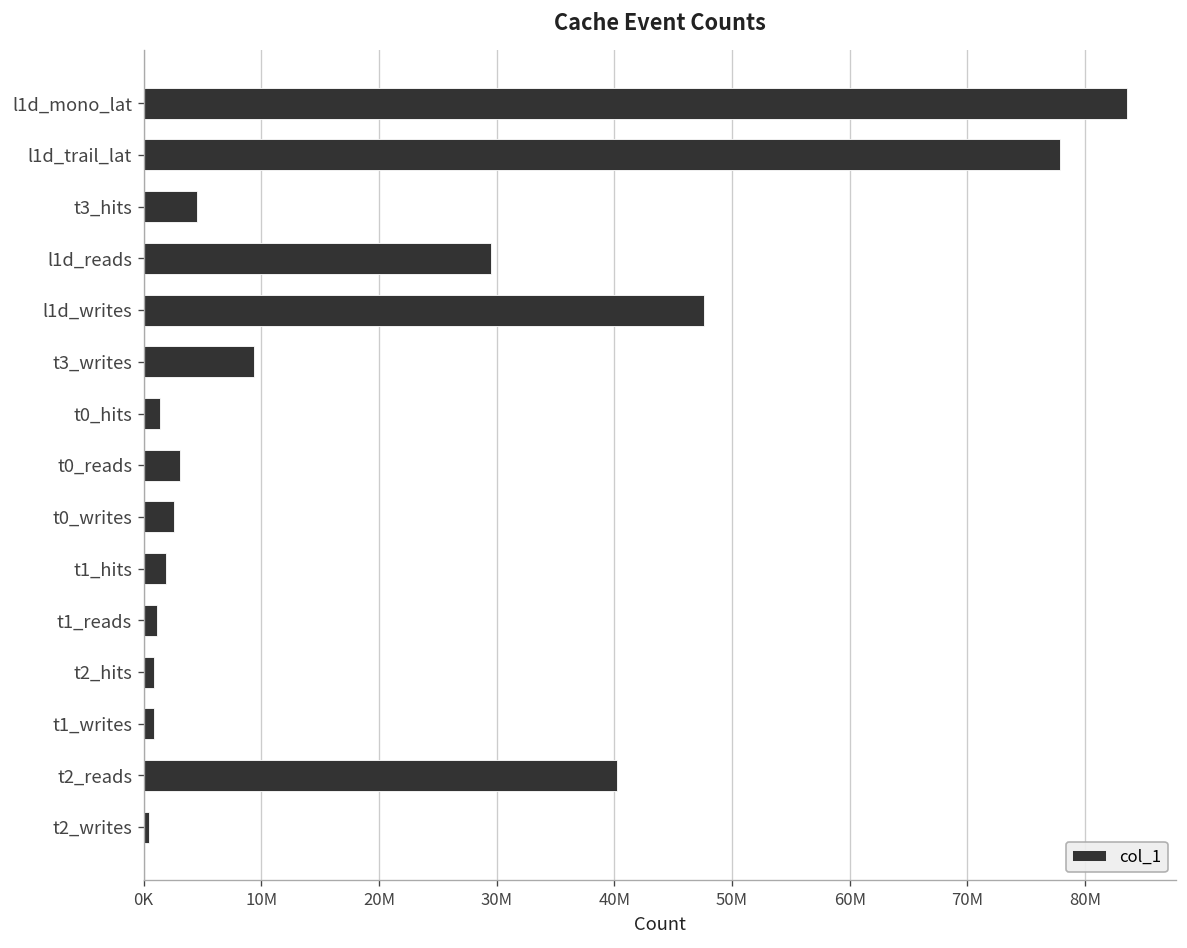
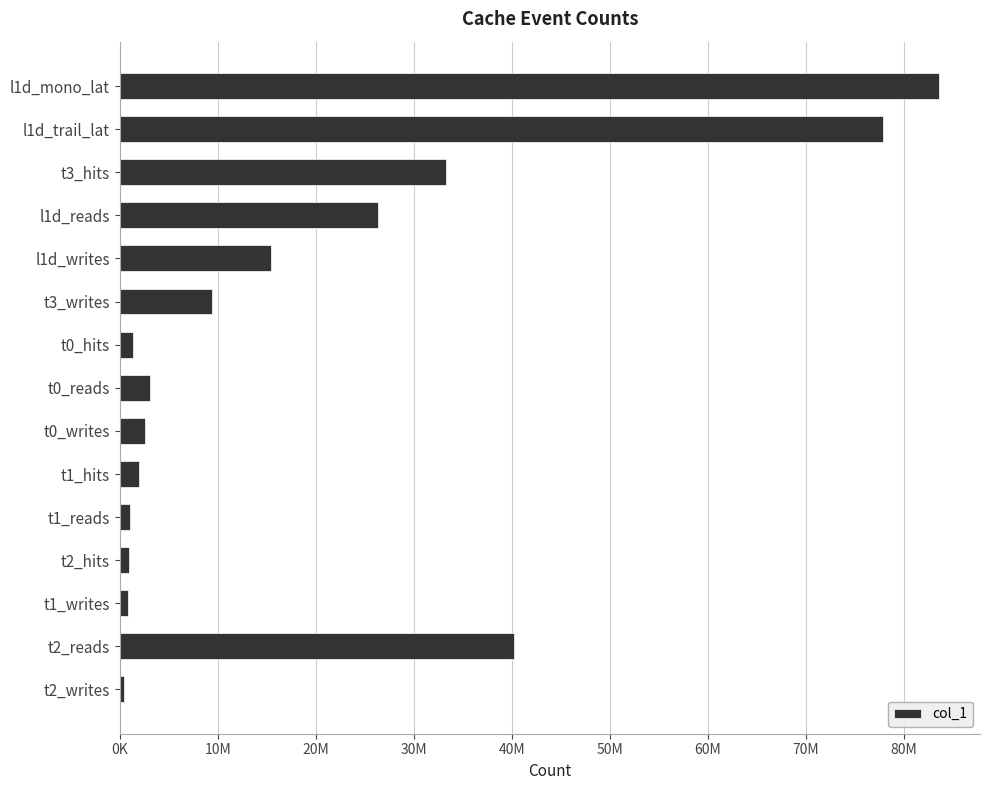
t3_hits: 5000000 -> 33000000
l1d_reads: 30000000 -> 26000000
l1d_writes: 48000000 -> 15000000
